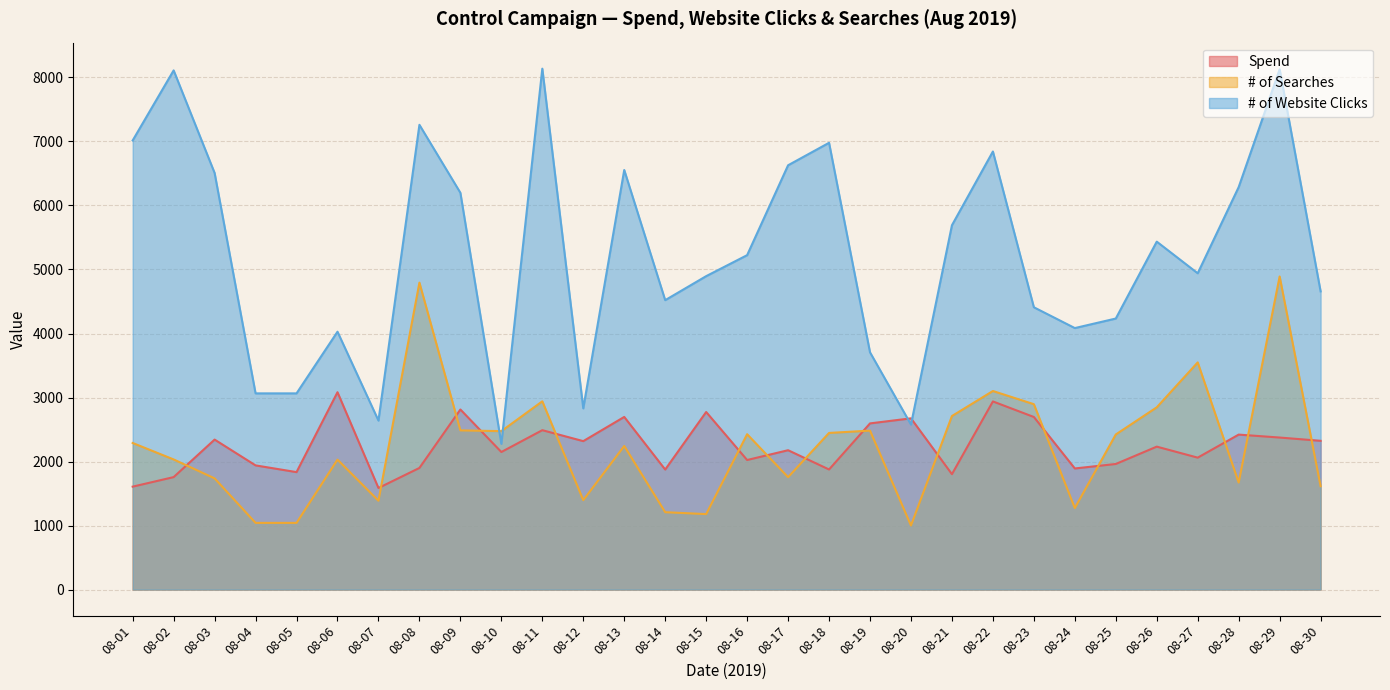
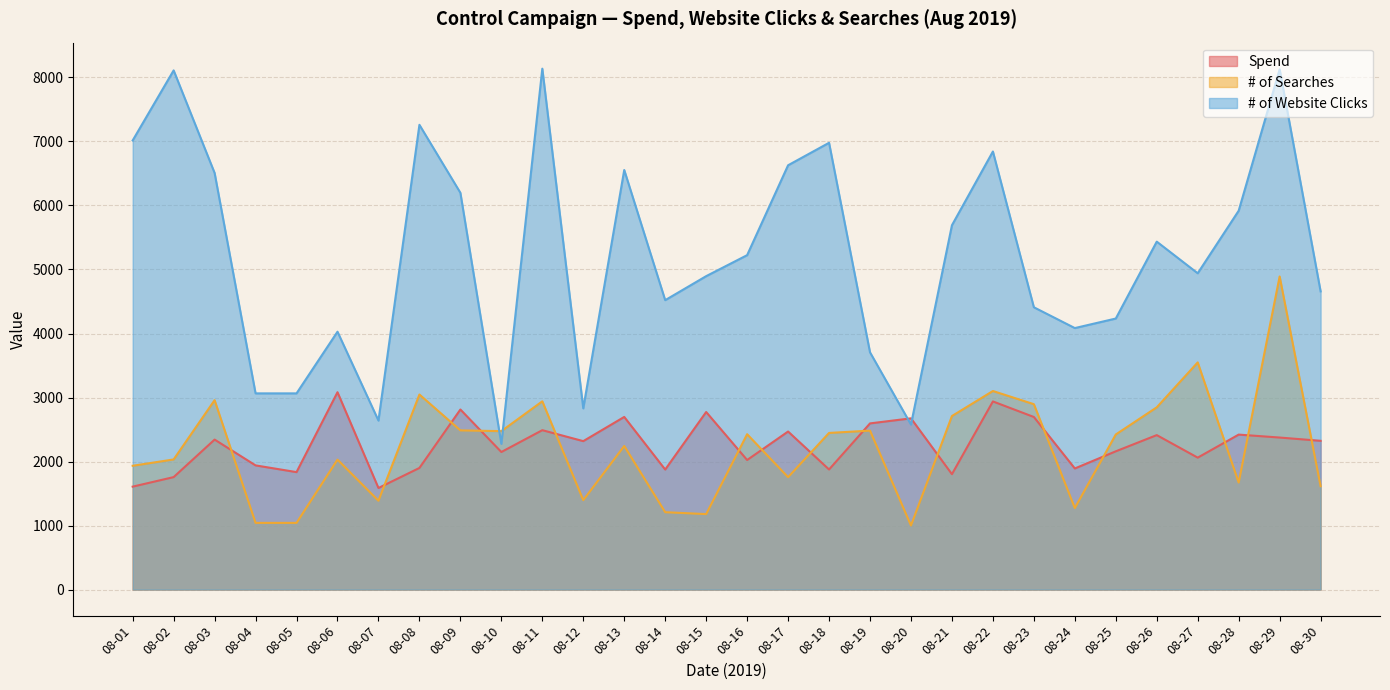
# of Searches, 08-01: 2300 -> 1900
# of Searches, 08-03: 1700 -> 3000
# of Searches, 08-08: 4800 -> 3000
Spend, 08-17: 2200 -> 2500
Spend, 08-25: 2000 -> 2200
Spend, 08-26: 2200 -> 2400
# of Website Clicks, 08-28: 6300 -> 5900
